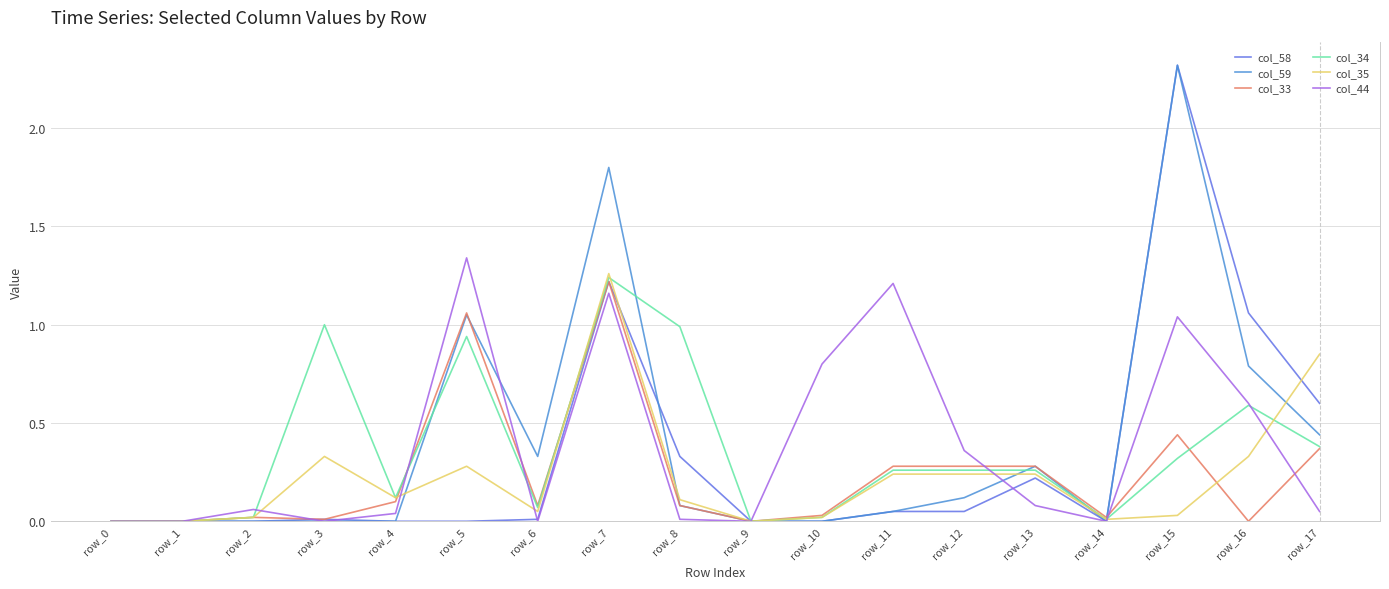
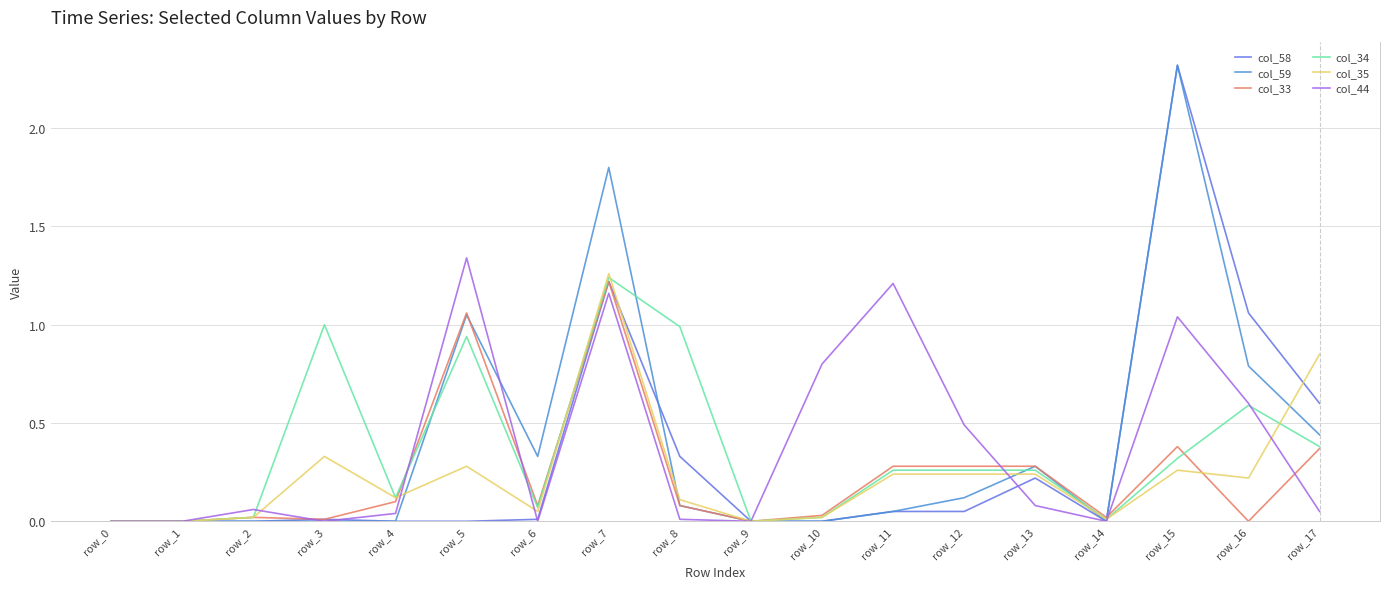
col_44, row_12: 0.36 -> 0.49
col_33, row_15: 0.44 -> 0.38
col_35, row_15: 0.03 -> 0.26
col_35, row_16: 0.33 -> 0.22
